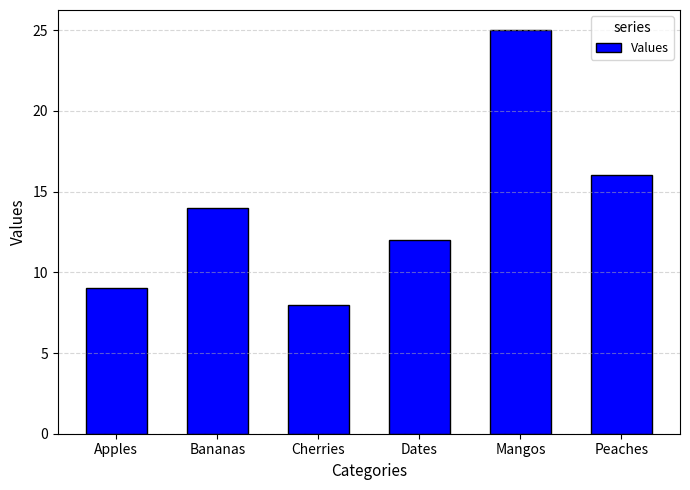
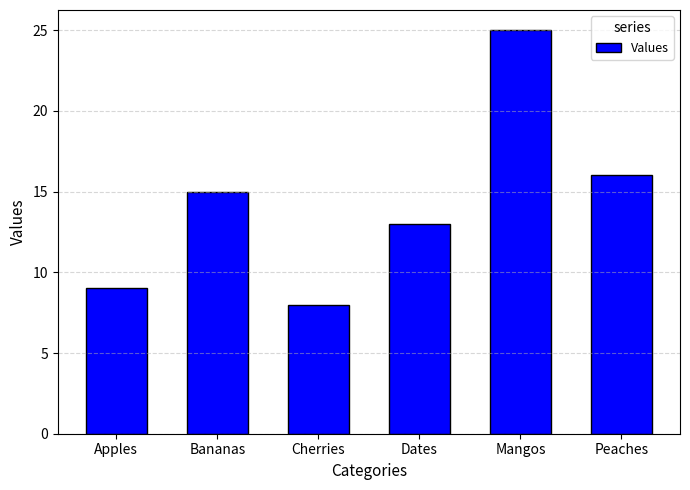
Bananas: 14 -> 15
Dates: 12 -> 13
